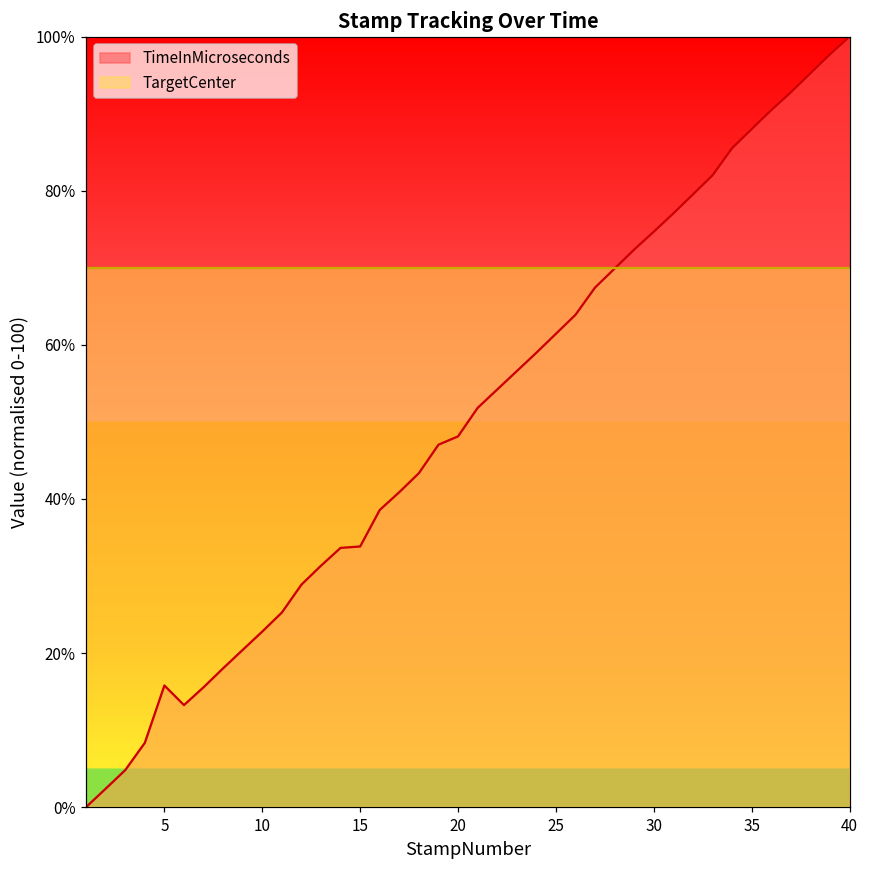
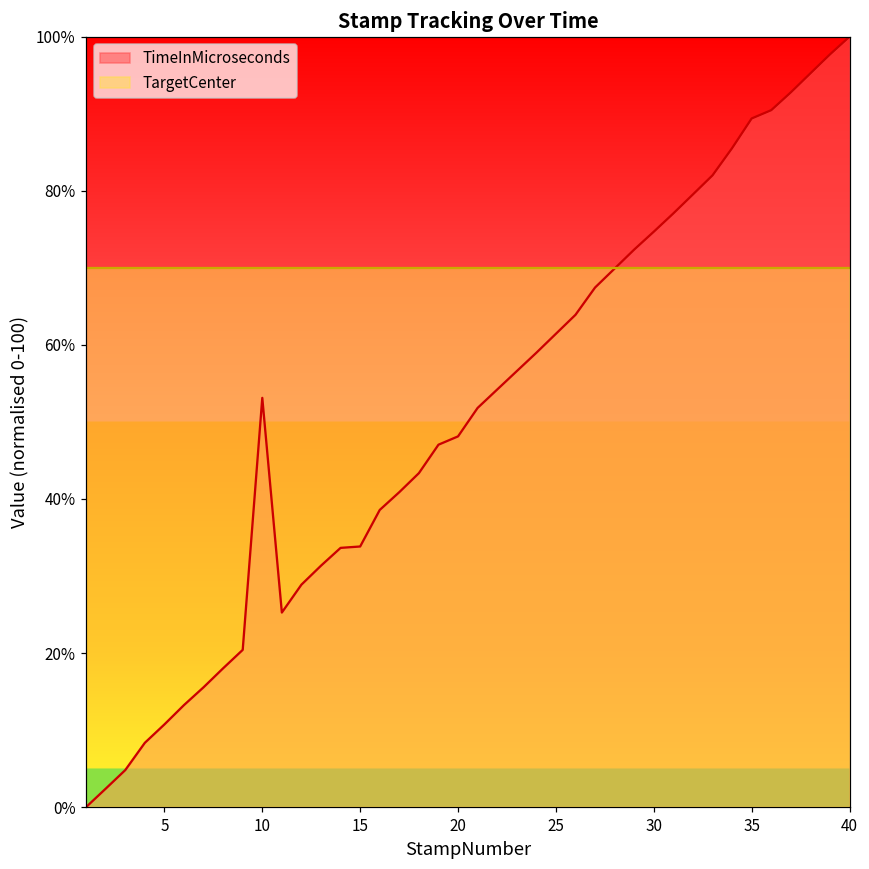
TimeInMicroseconds, 5: 16% -> 11%
TimeInMicroseconds, 10: 23% -> 53%
TimeInMicroseconds, 35: 88% -> 89%
